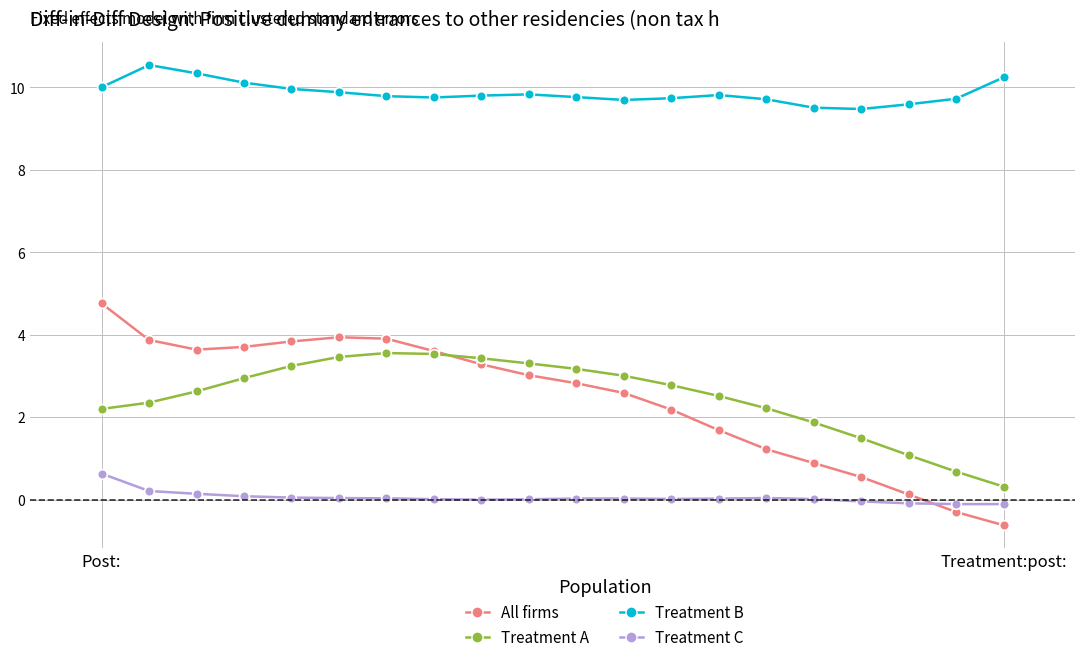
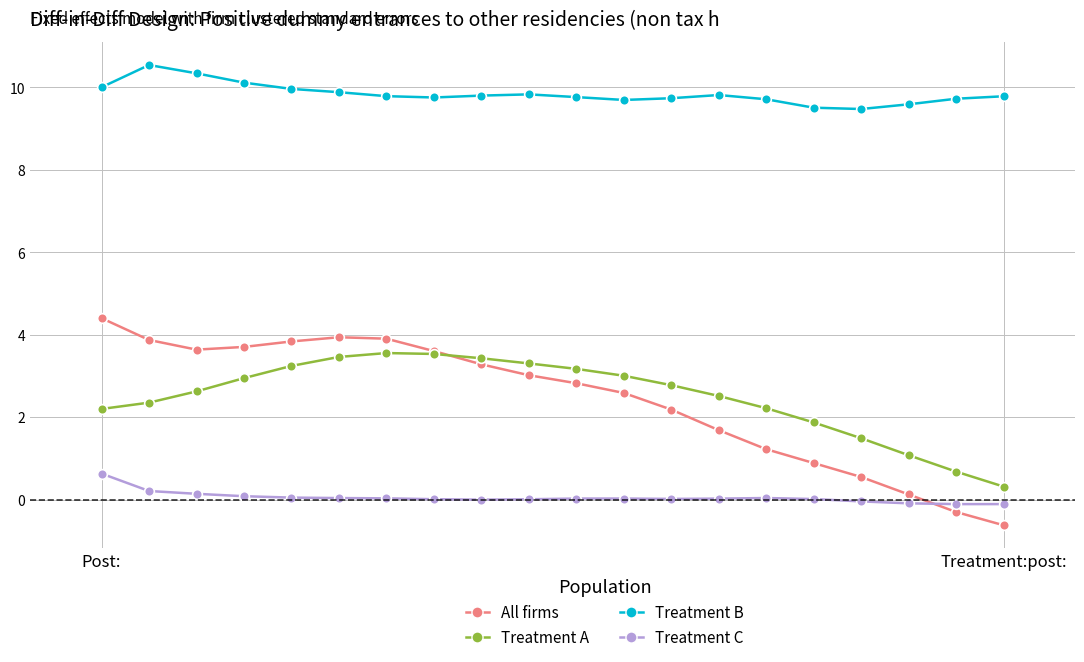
All firms, Post:: 4.8 -> 4.4
Treatment B, Treatment:post:: 10.2 -> 9.8
